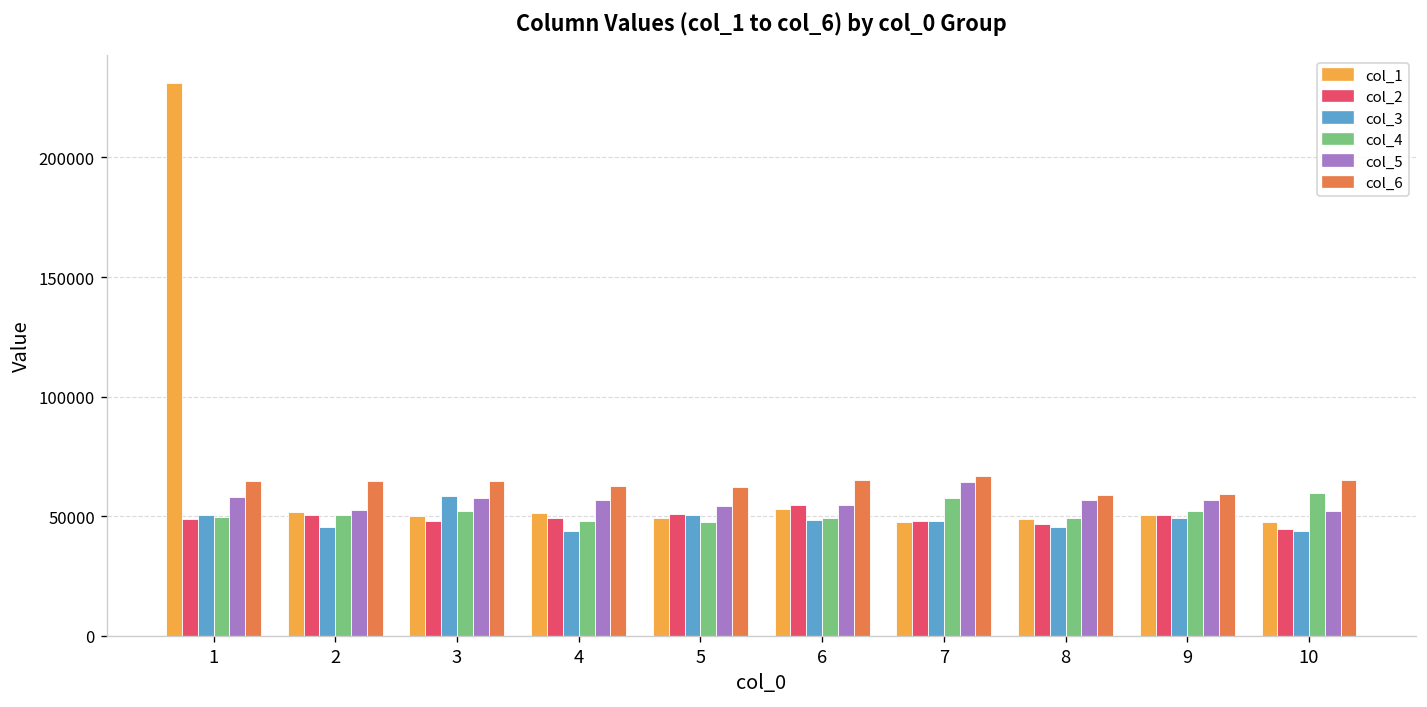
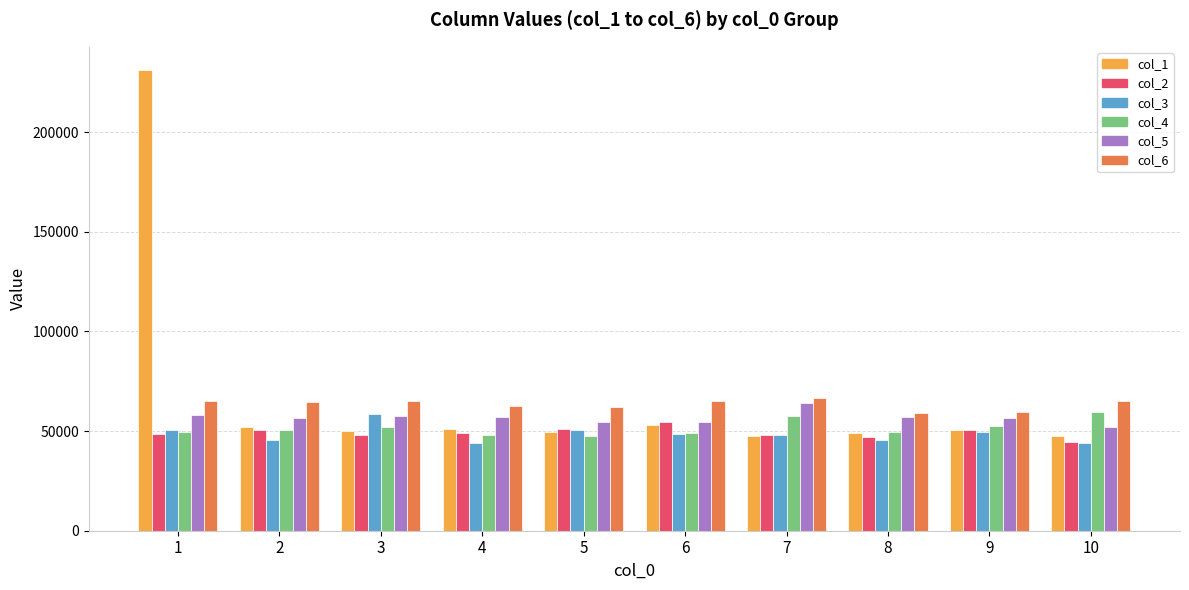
col_5, 2: 53000 -> 57000
